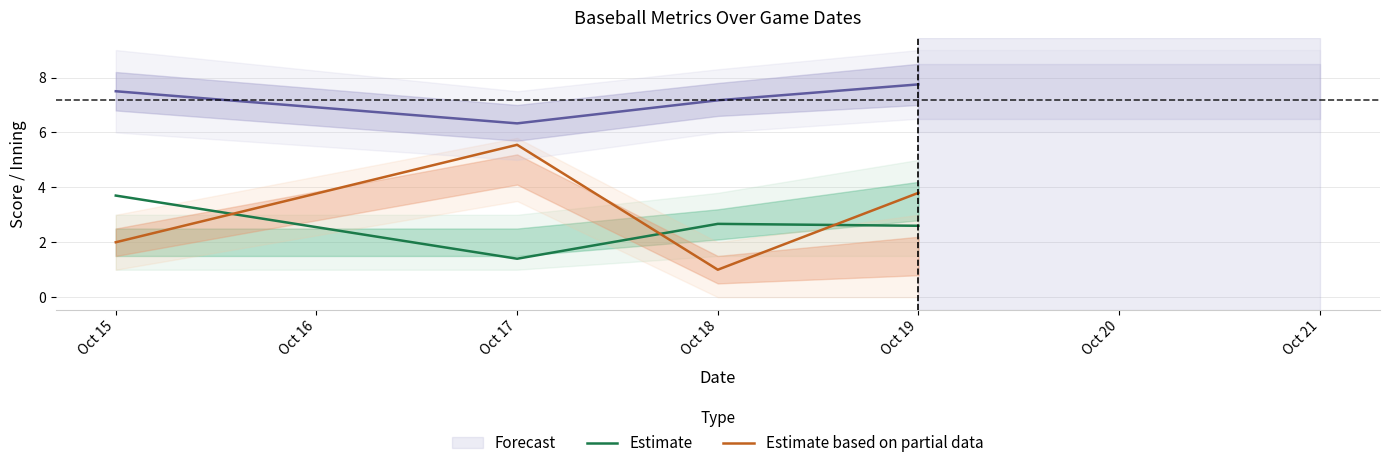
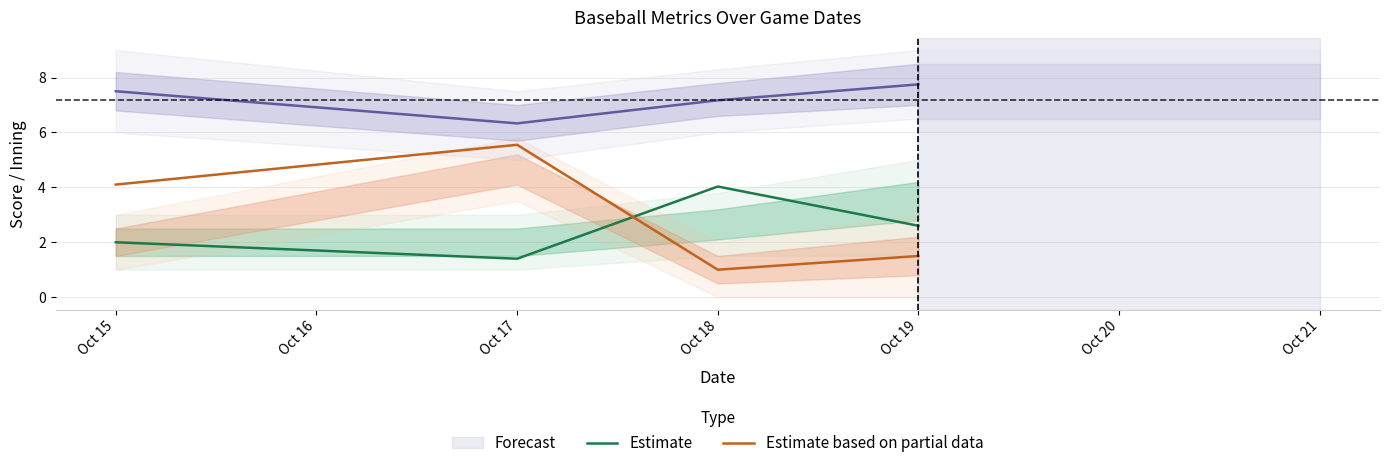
Estimate, Oct 15: 3.7 -> 2.0
Estimate based on partial data, Oct 15: 2.0 -> 4.1
Estimate, Oct 18: 2.7 -> 4.0
Estimate based on partial data, Oct 19: 3.8 -> 1.5
